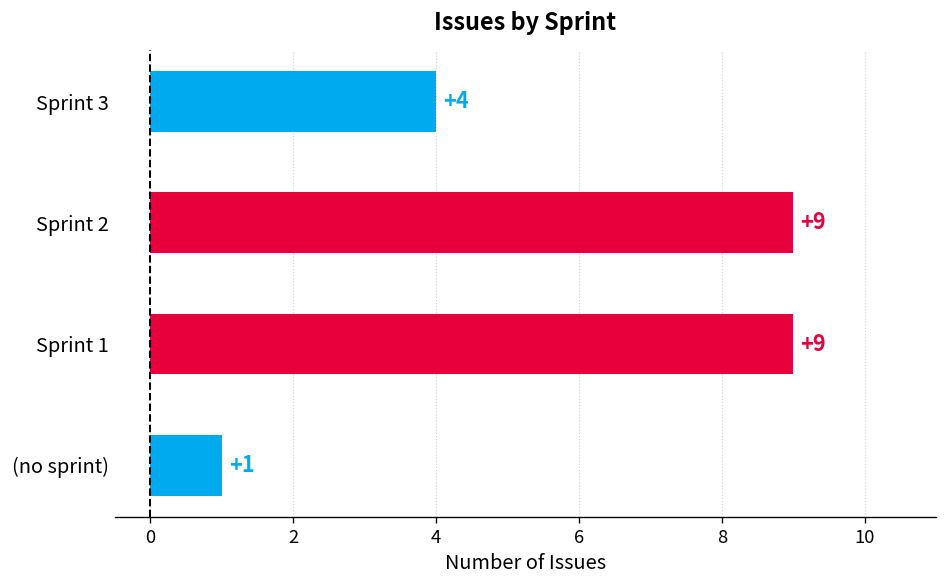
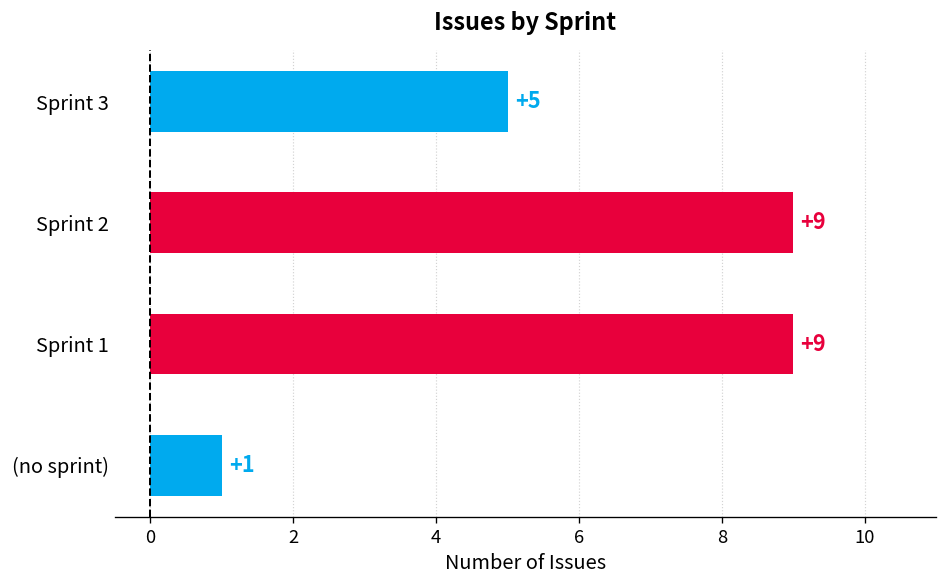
Sprint 3: +4 -> +5
